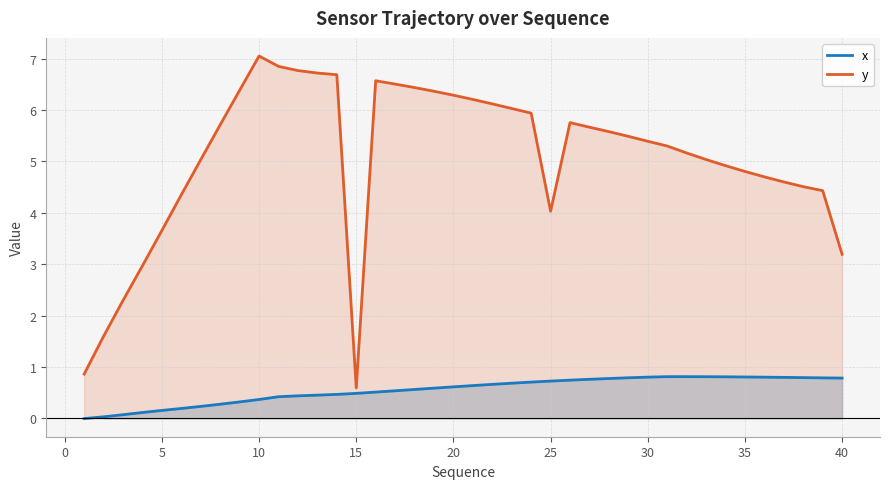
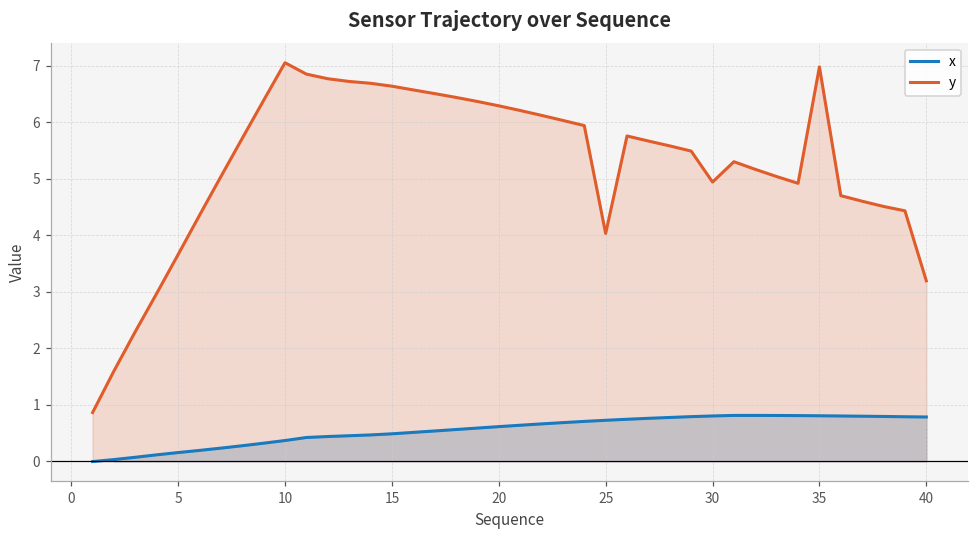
y, 15: 0.6 -> 6.6
y, 30: 5.4 -> 4.9
y, 35: 4.8 -> 7.0
